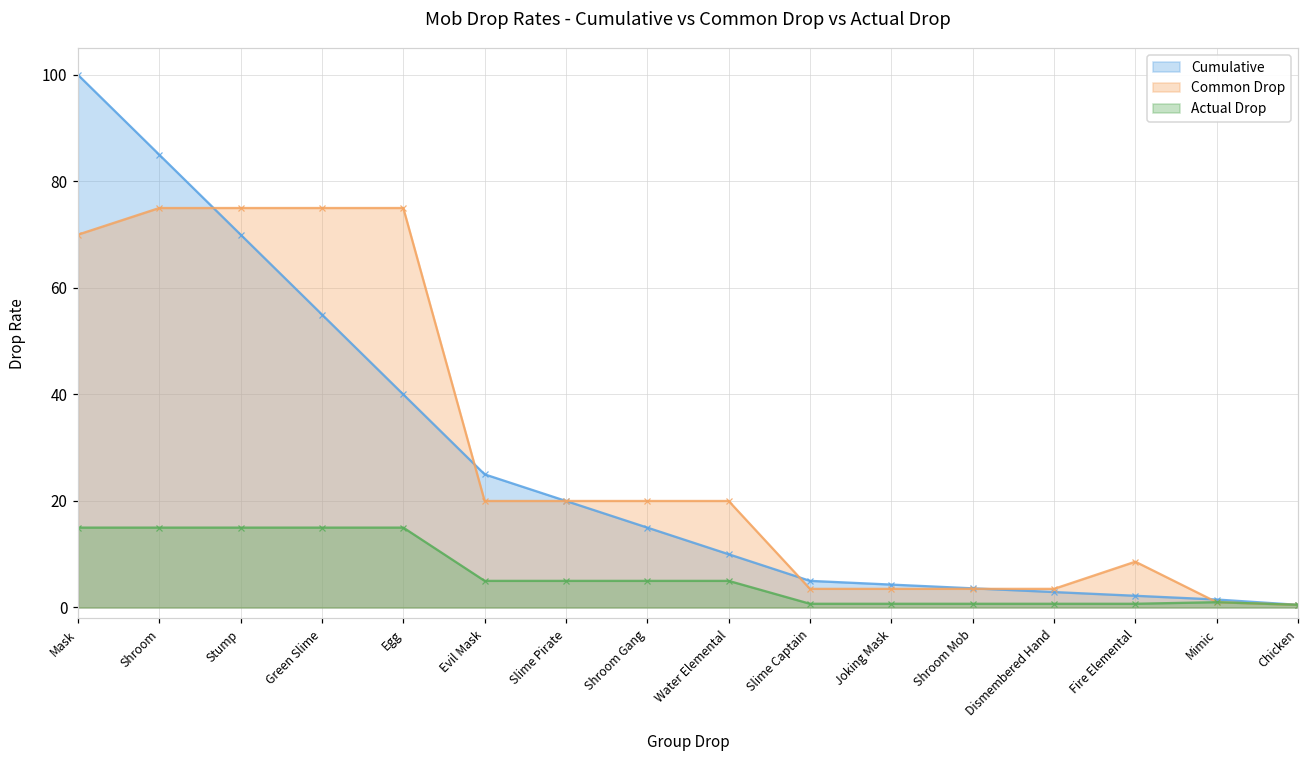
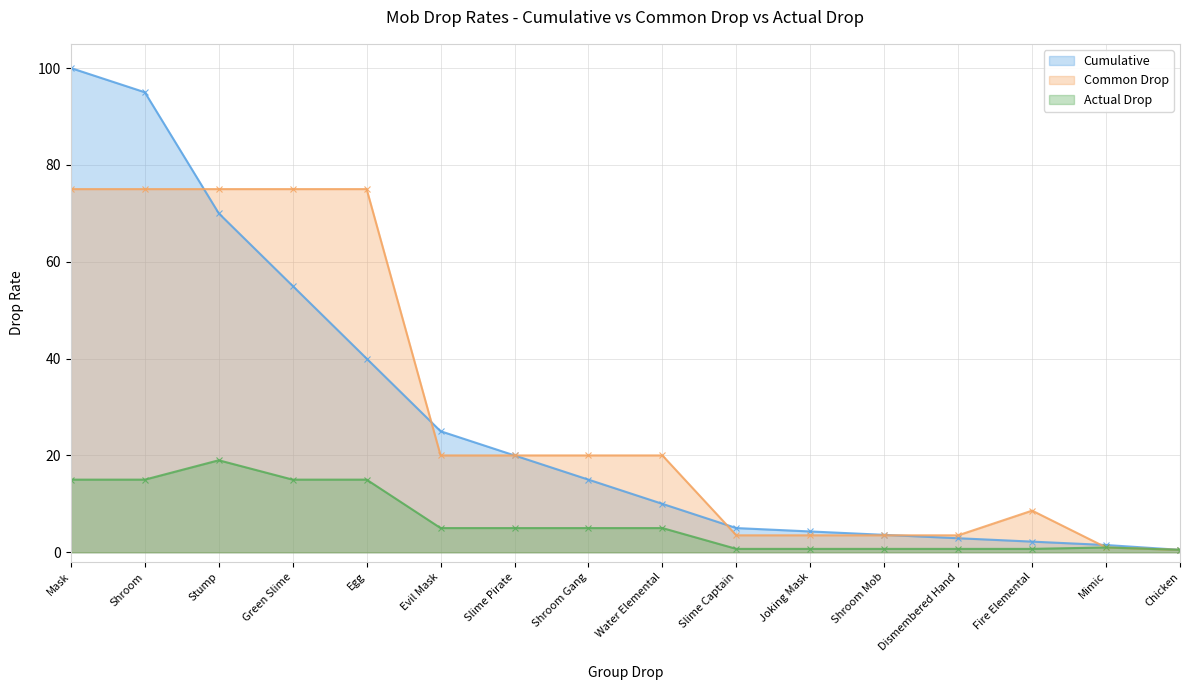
Common Drop, Mask: 70 -> 75
Cumulative, Shroom: 85 -> 95
Actual Drop, Stump: 15 -> 19
